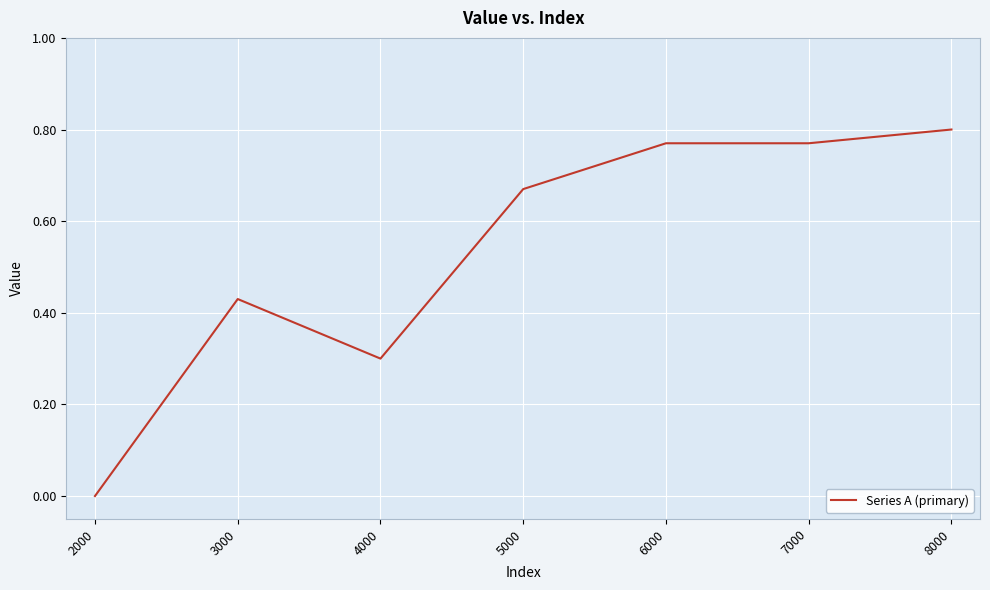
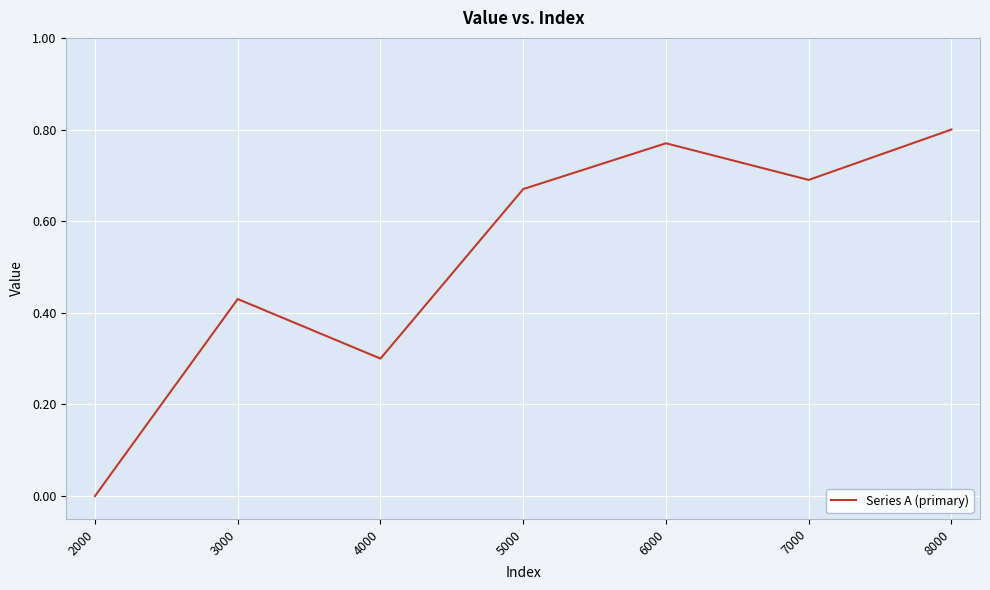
7000: 0.77 -> 0.69
